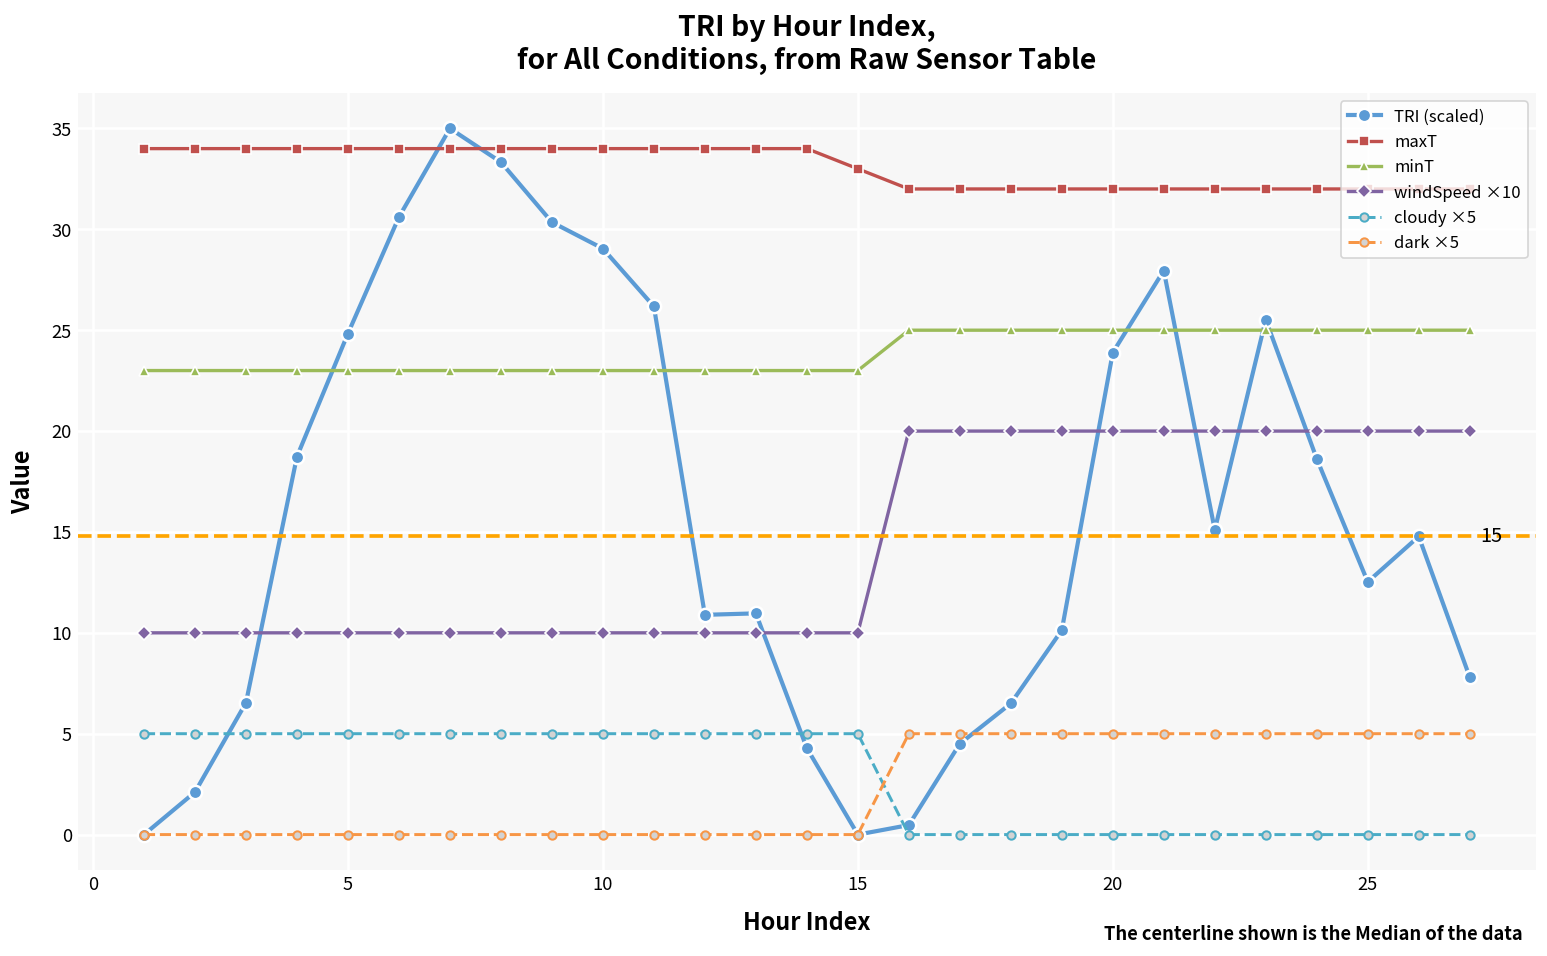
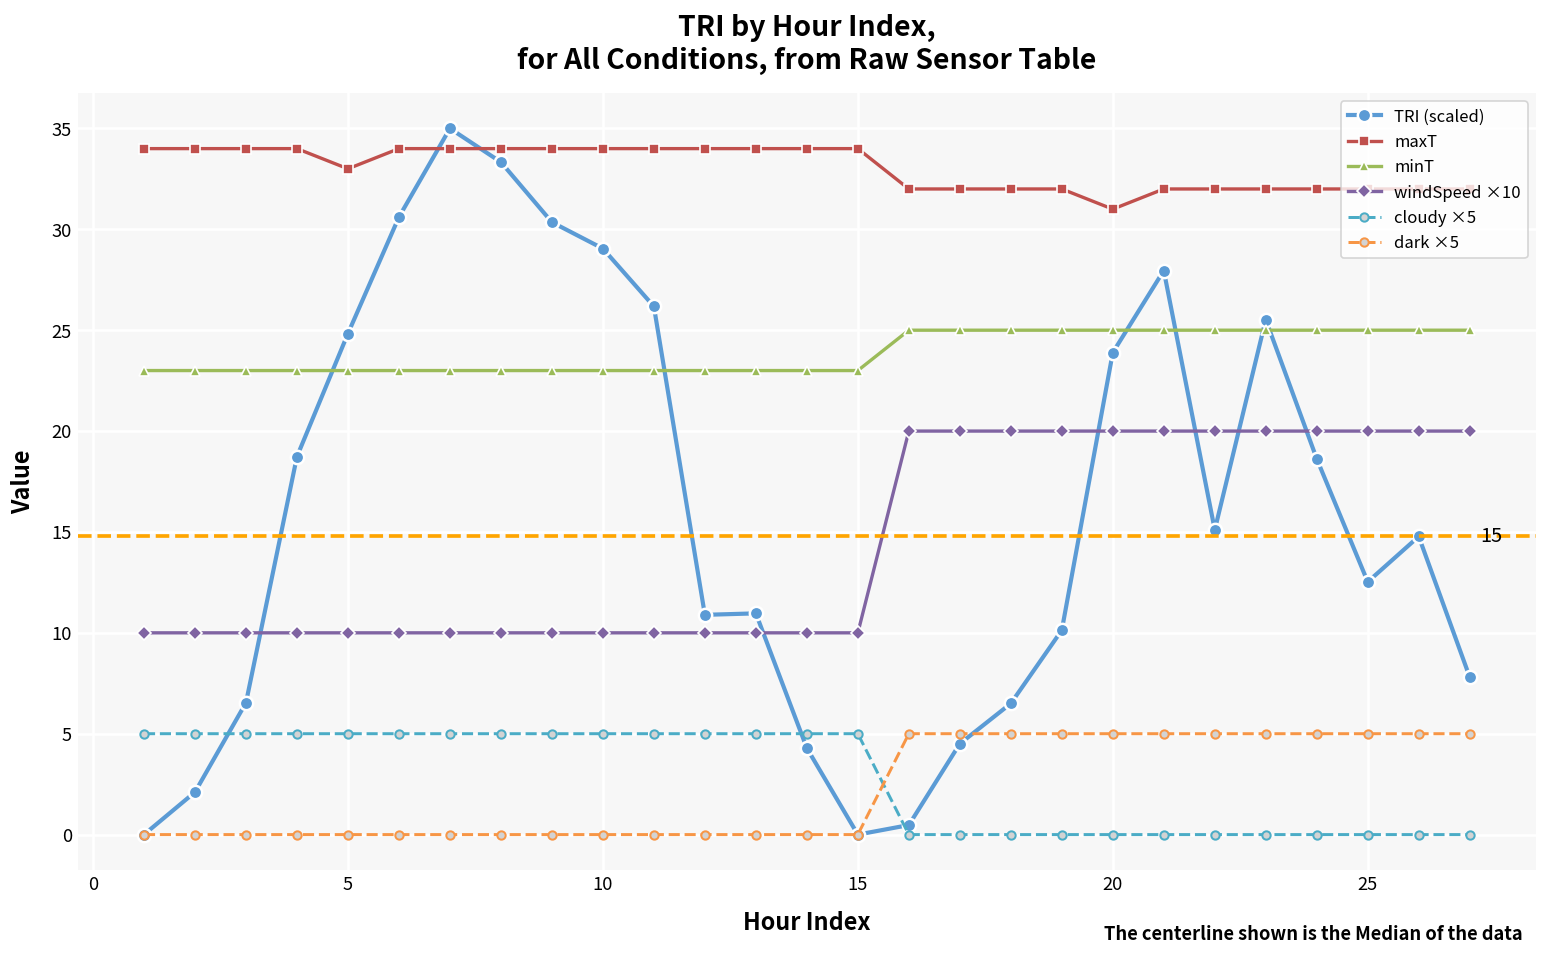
maxT, 5: 34 -> 33
maxT, 15: 33 -> 34
maxT, 20: 32 -> 31
